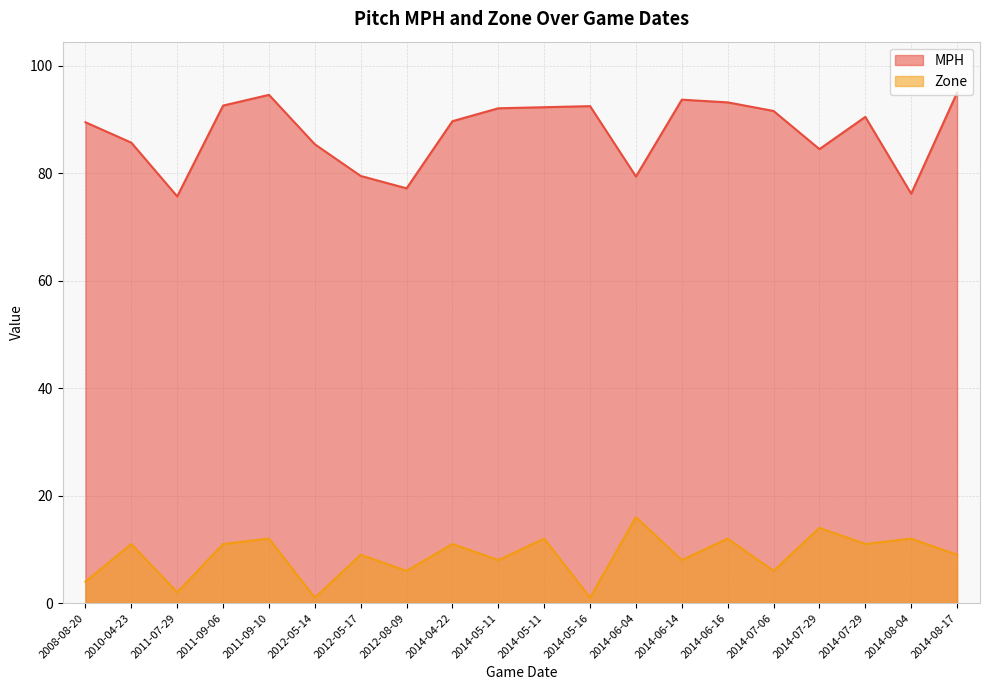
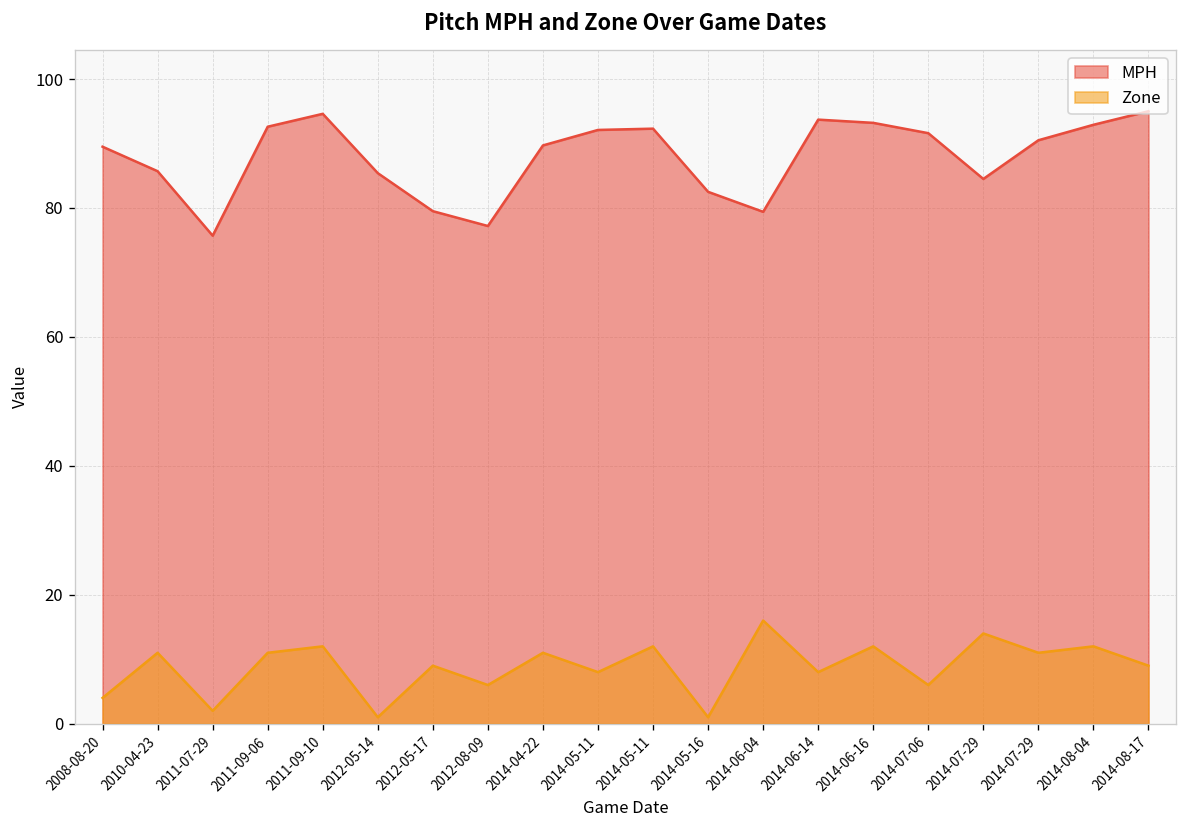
MPH, 2014-05-16: 93 -> 83
MPH, 2014-08-04: 76 -> 93
